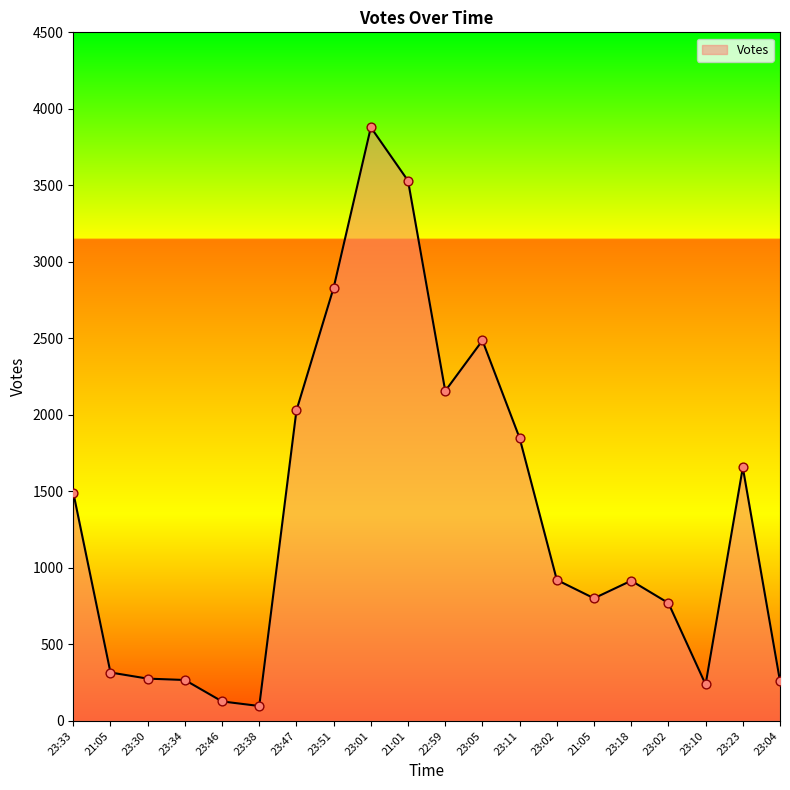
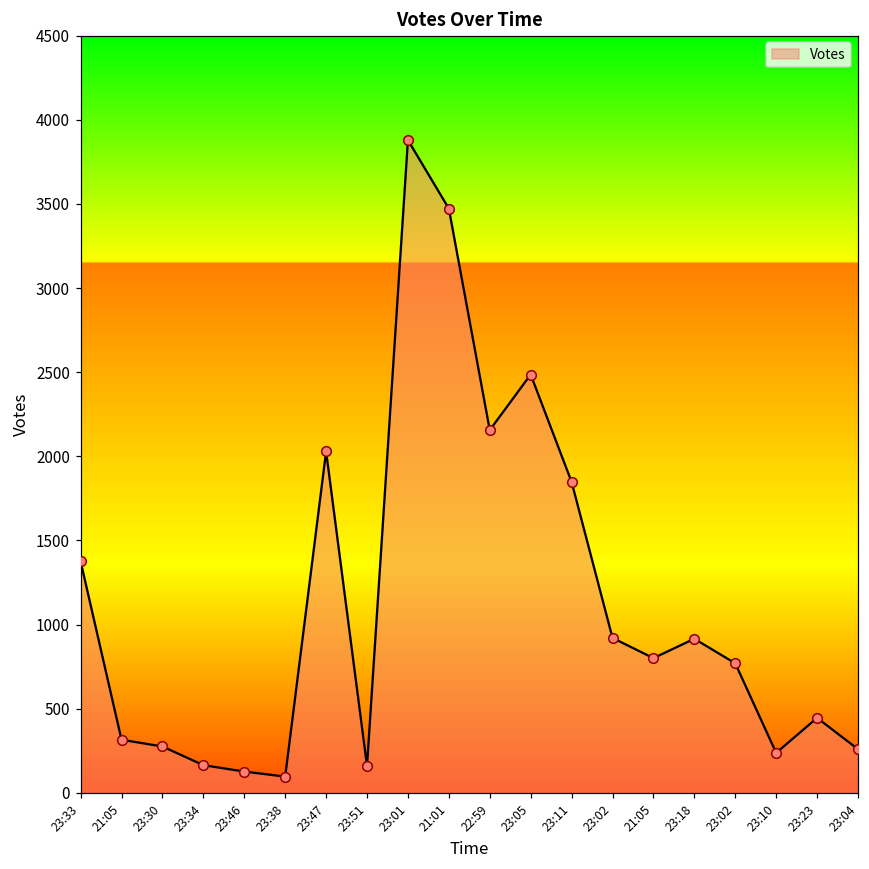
23:33: 1490 -> 1380
23:34: 270 -> 170
23:51: 2830 -> 160
21:01: 3530 -> 3470
23:23: 1660 -> 450
